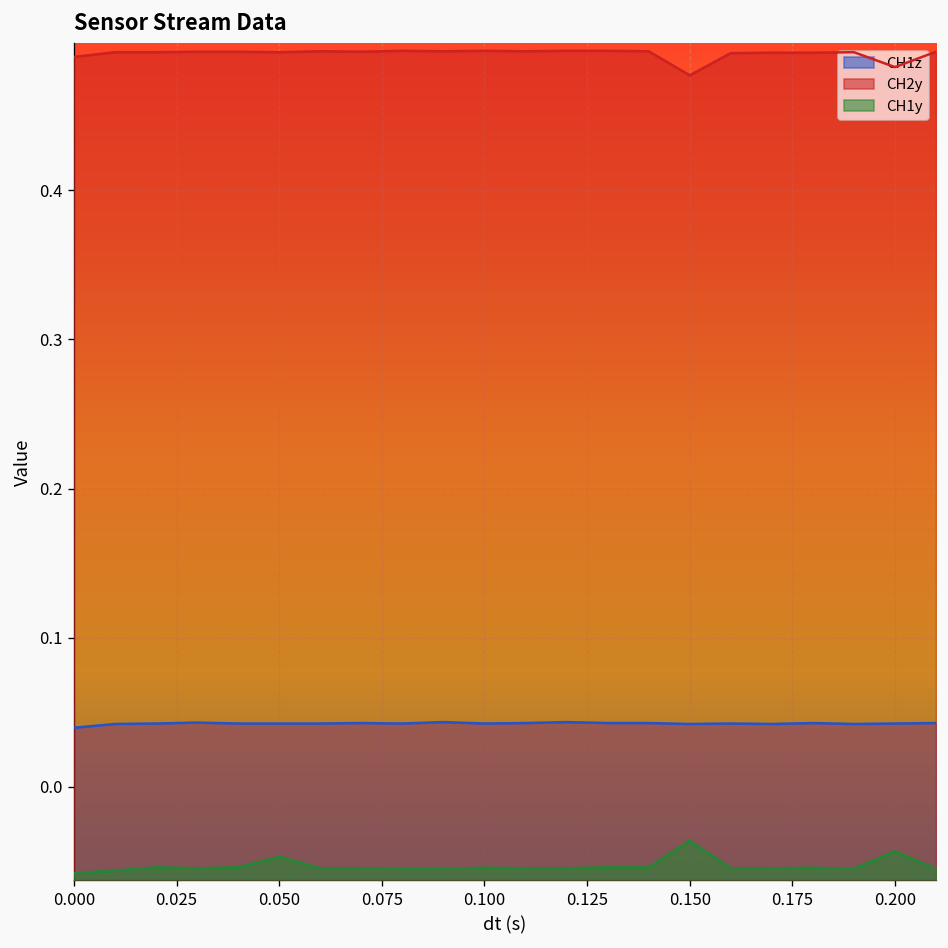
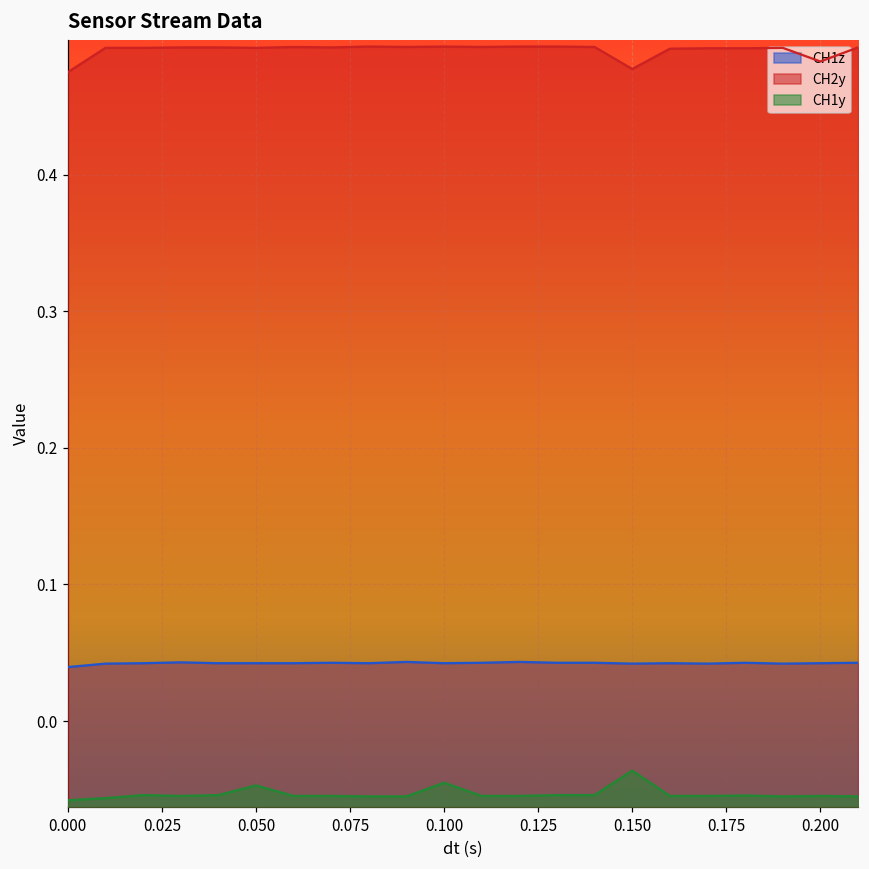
CH2y, 0.000: 0.490 -> 0.475
CH1y, 0.100: -0.054 -> -0.045
CH1y, 0.200: -0.043 -> -0.055
